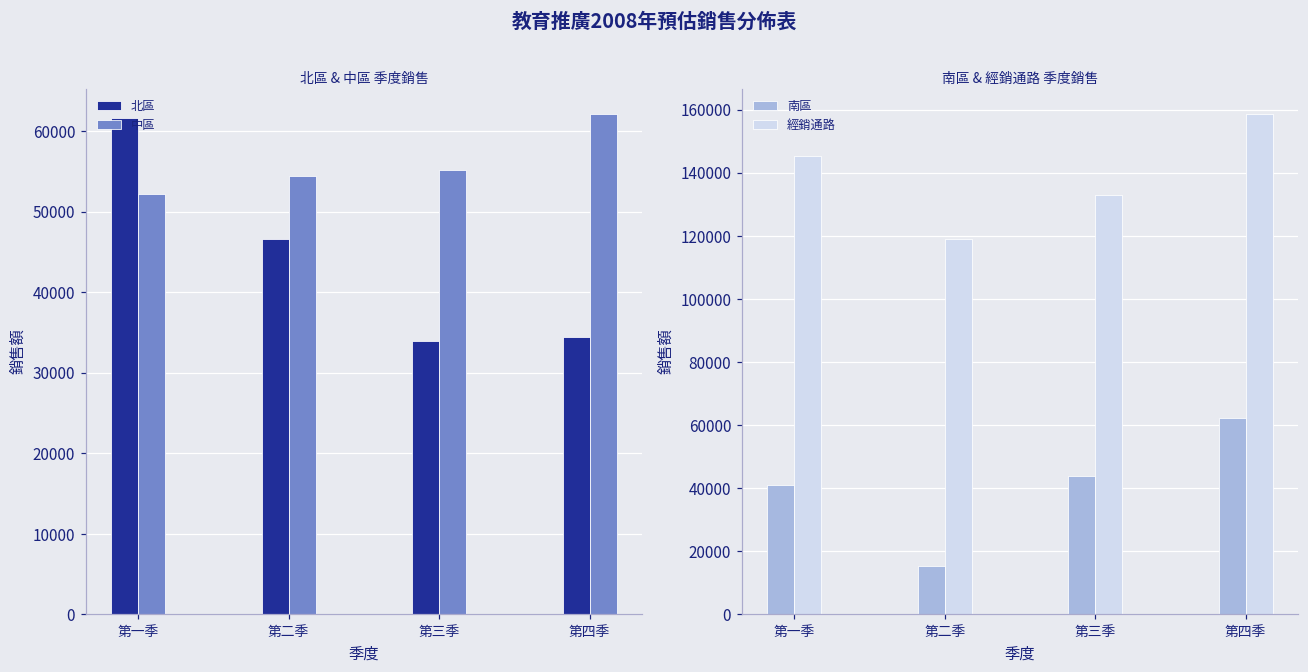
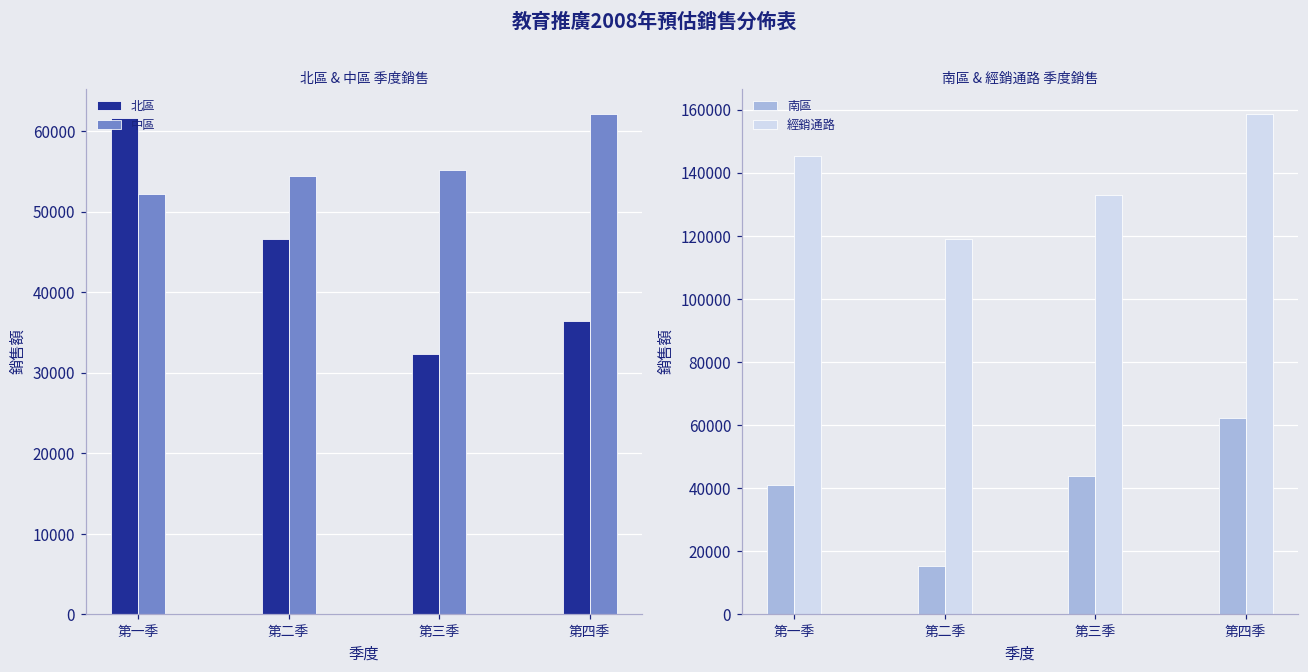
北區 & 中區 季度銷售, 北區, 第三季: 34000 -> 32000
北區 & 中區 季度銷售, 北區, 第四季: 34000 -> 36000
